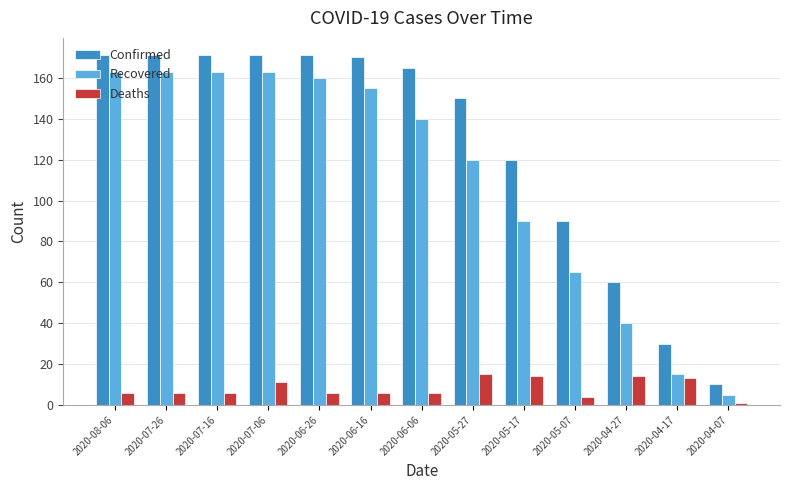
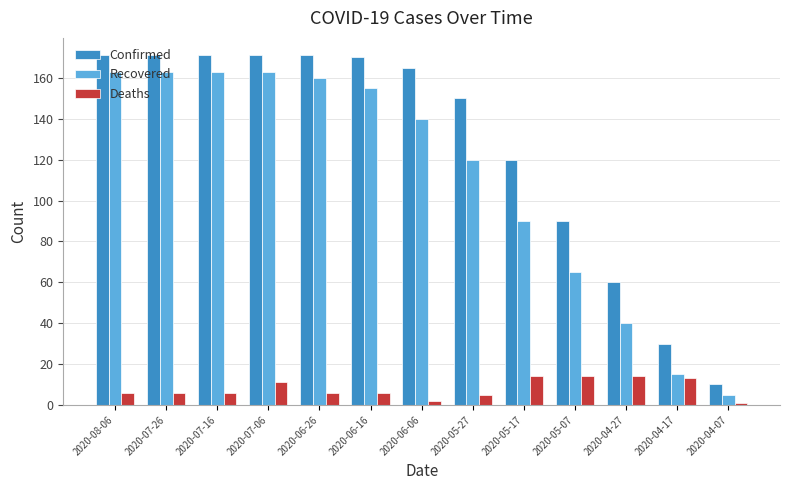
Deaths, 2020-06-06: 6 -> 2
Deaths, 2020-05-27: 15 -> 5
Deaths, 2020-05-07: 4 -> 14
